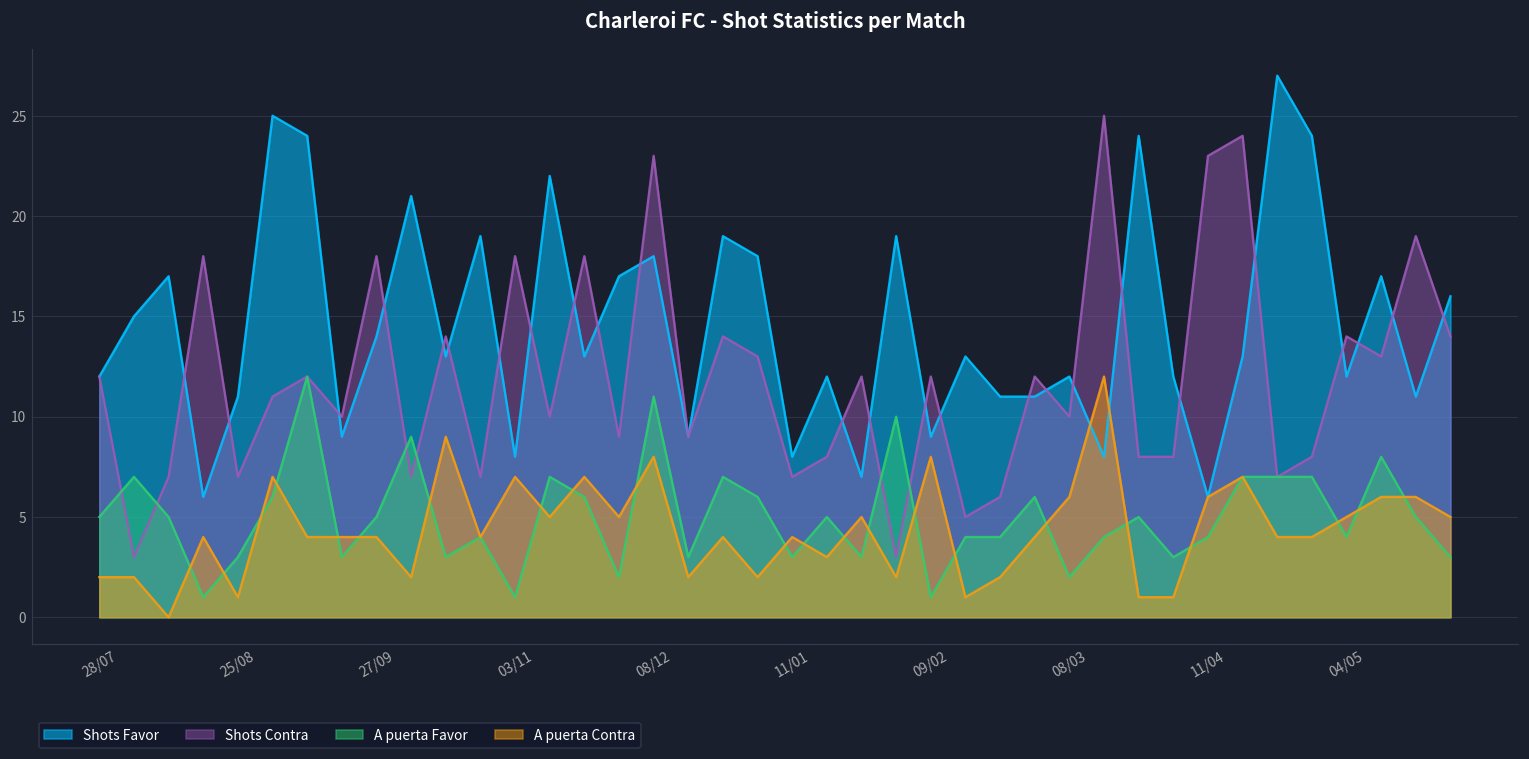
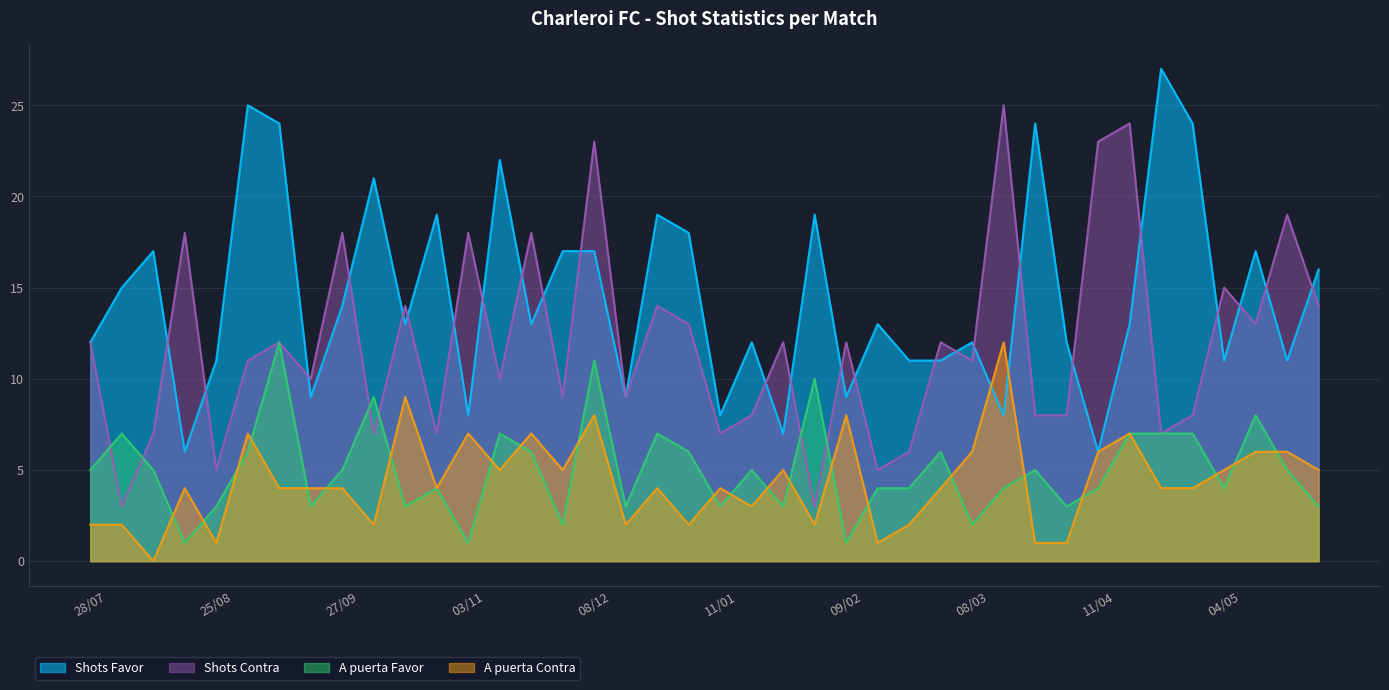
Shots Contra, 25/08: 7 -> 5
Shots Favor, 08/12: 18 -> 17
Shots Contra, 08/03: 10 -> 11
Shots Favor, 04/05: 12 -> 11
Shots Contra, 04/05: 14 -> 15
